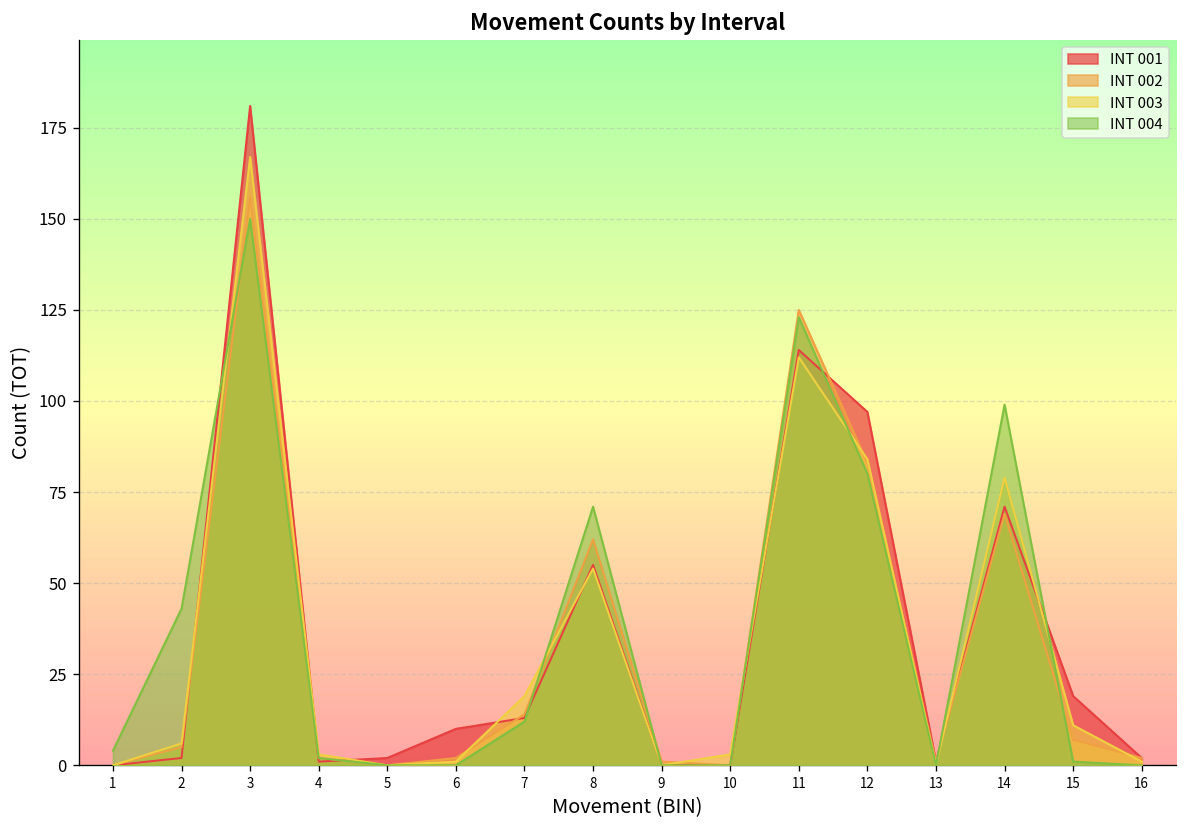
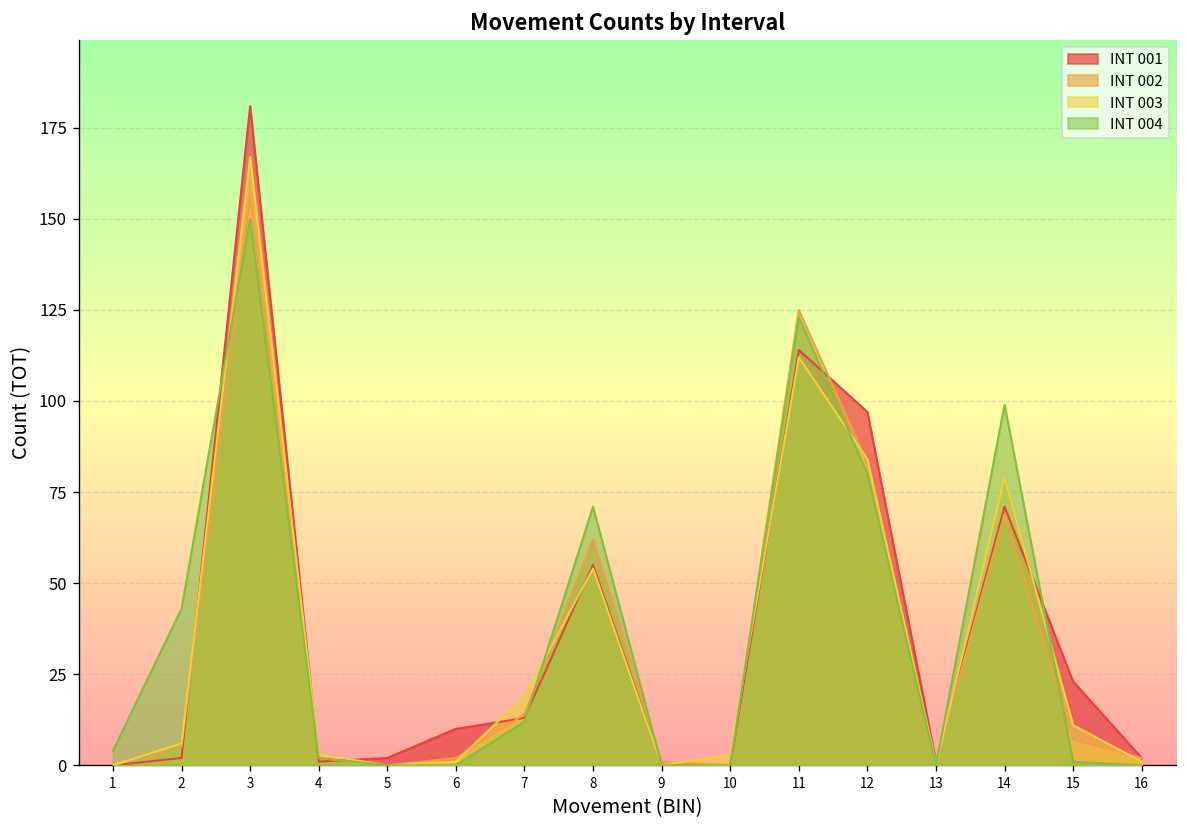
INT 001, 15: 19 -> 23
